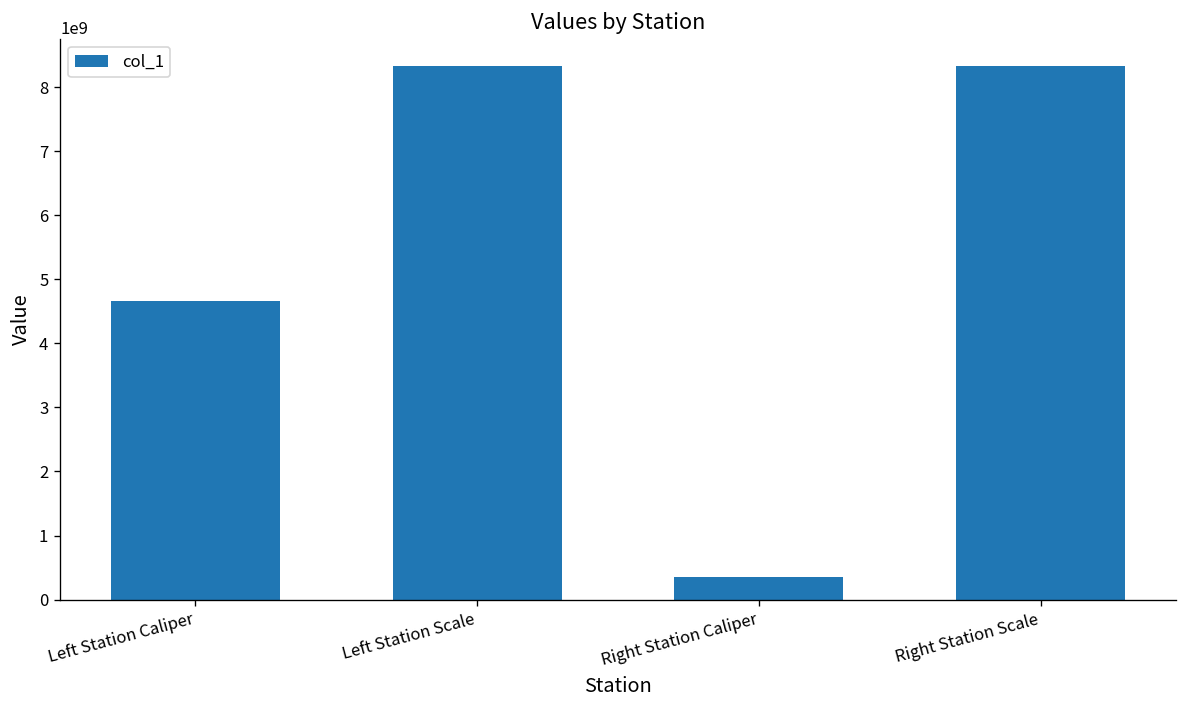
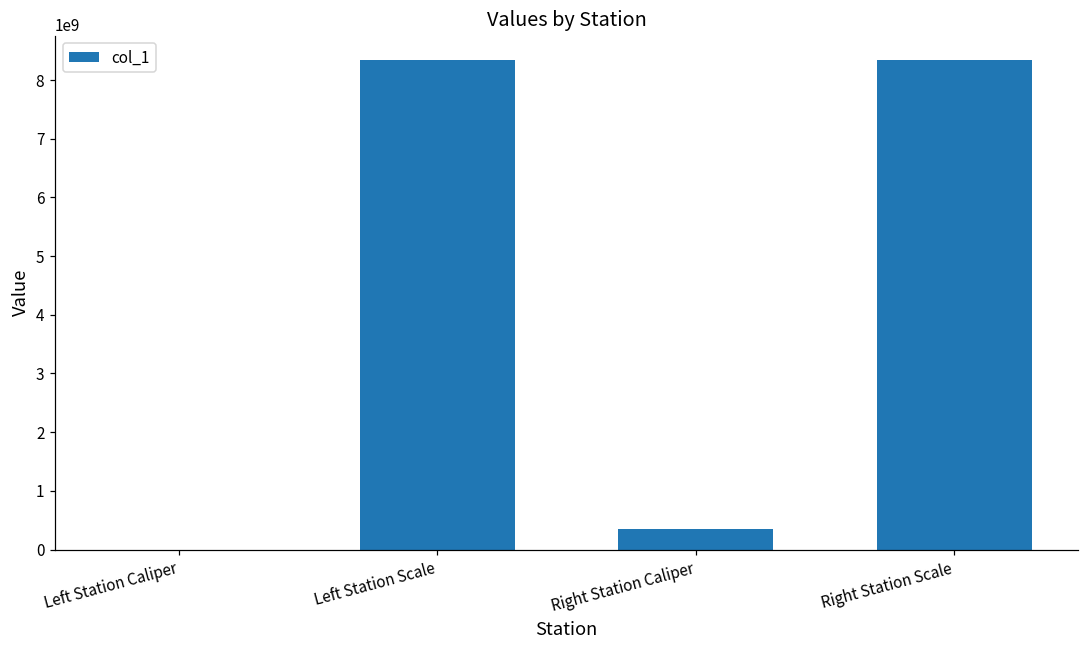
Left Station Caliper: 4700000000 -> 0
